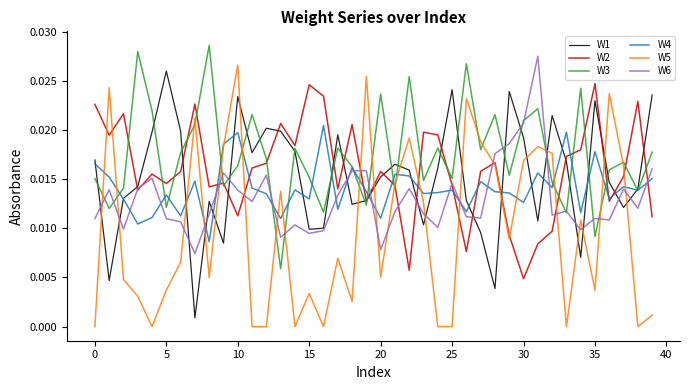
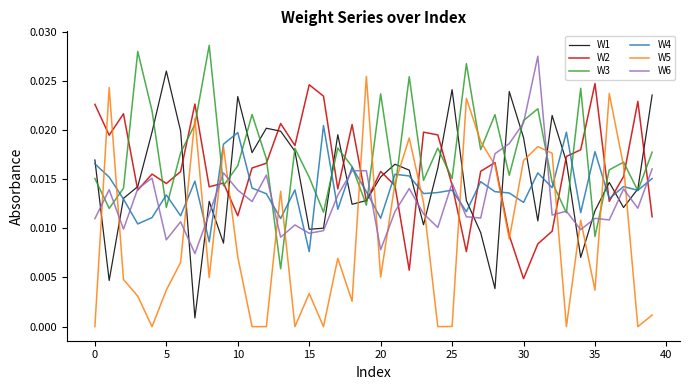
W6, 5: 0.011 -> 0.009
W5, 10: 0.027 -> 0.007
W4, 15: 0.013 -> 0.008
W1, 35: 0.023 -> 0.012
